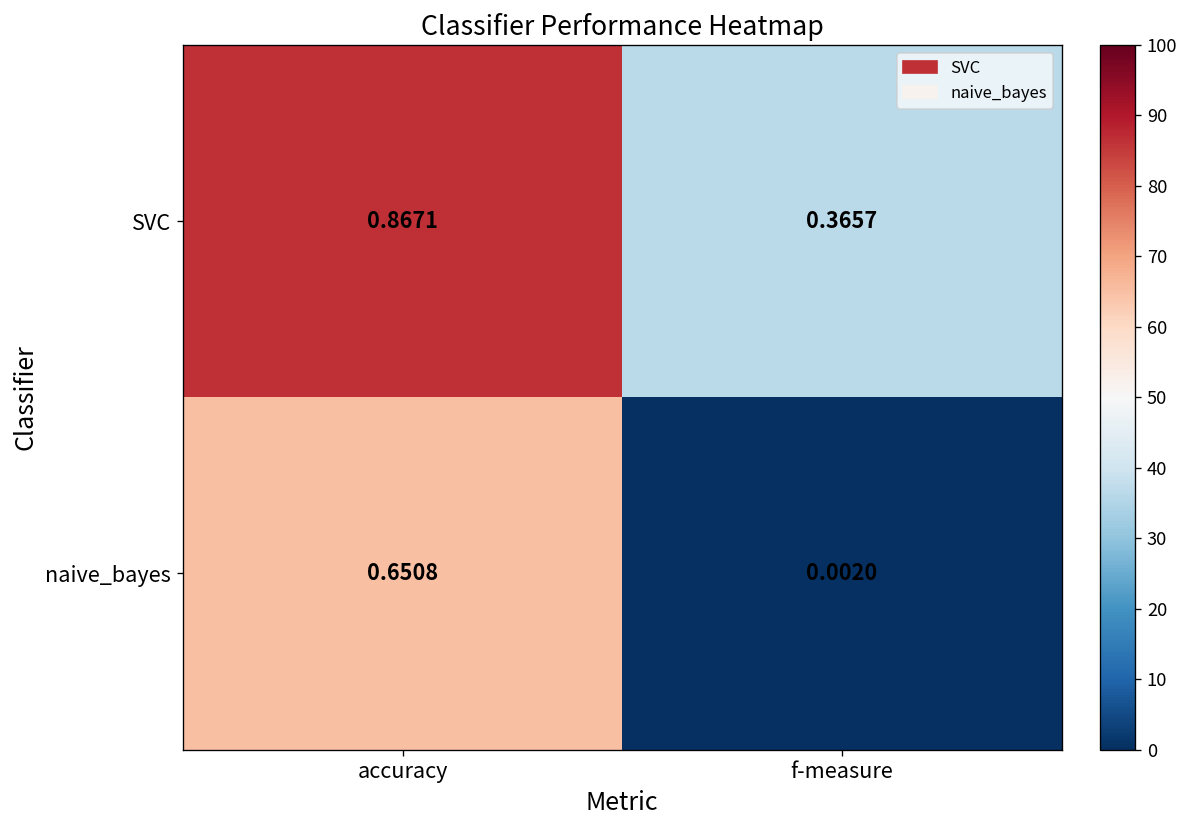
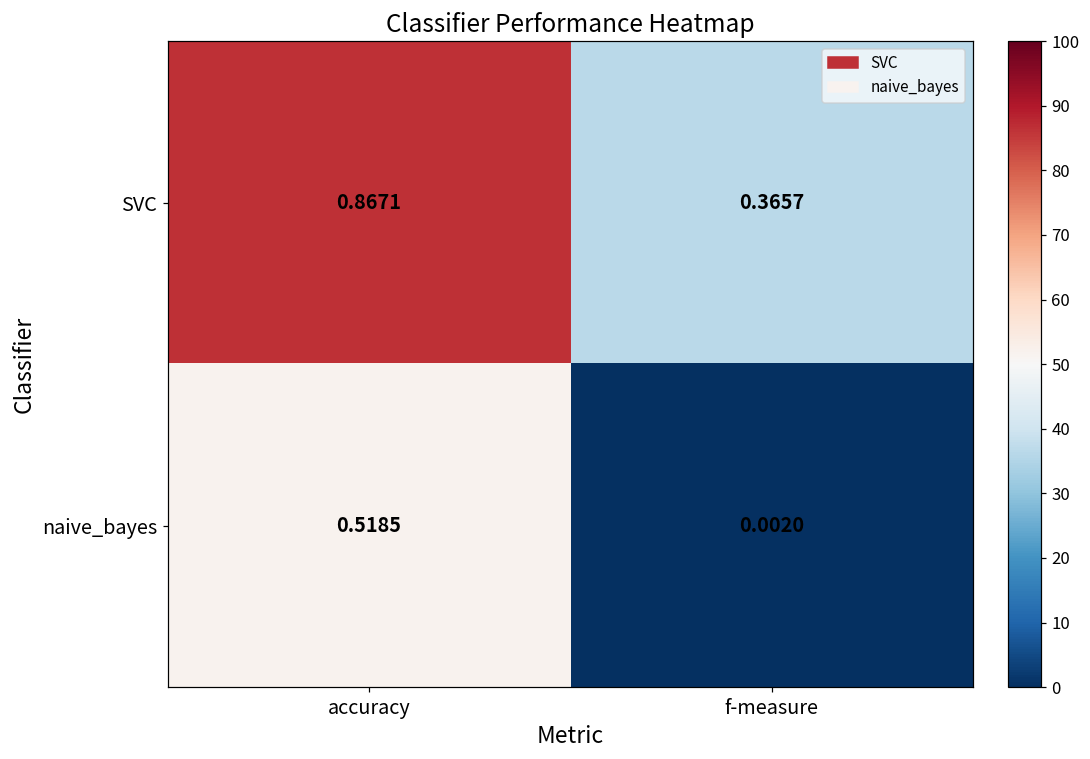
naive_bayes, accuracy: 0.6508 -> 0.5185
